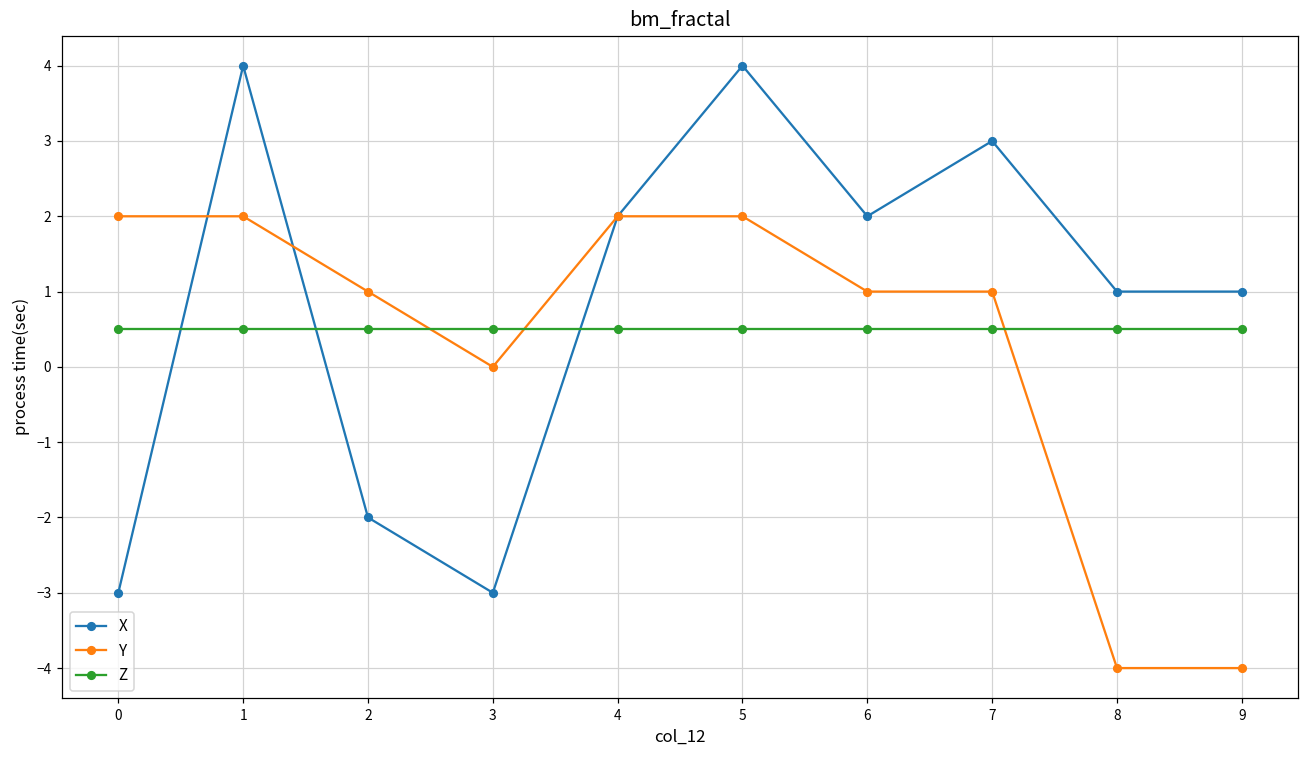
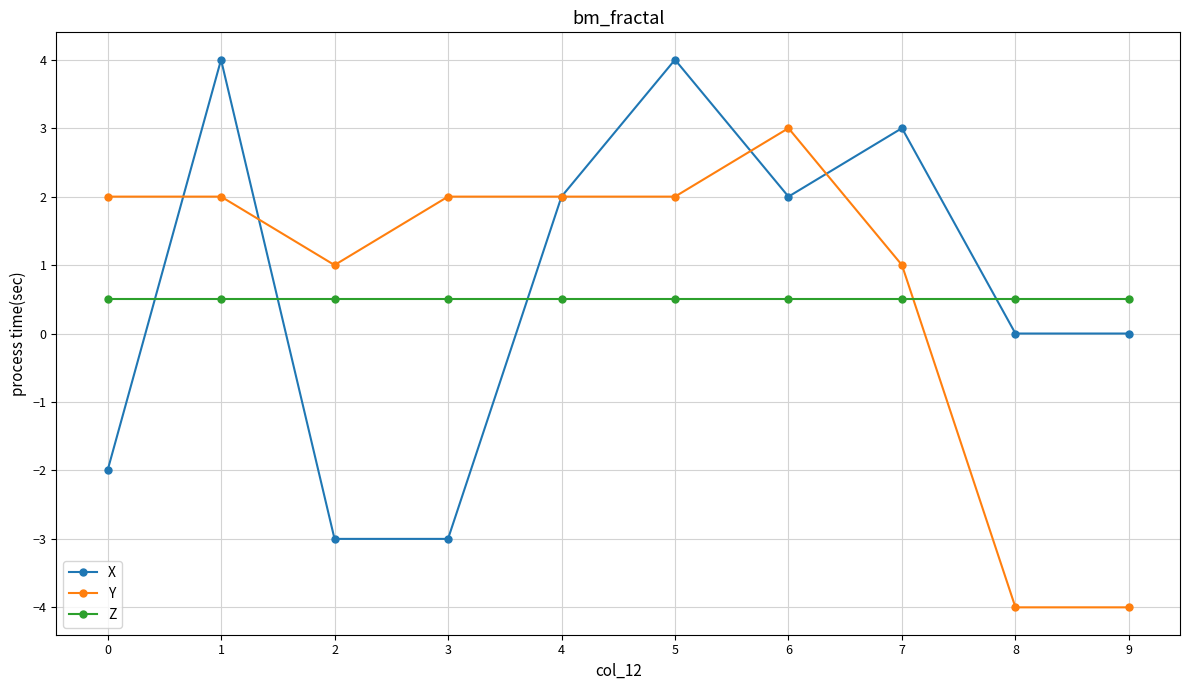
X, 0: -3 -> -2
X, 2: -2 -> -3
Y, 3: 0 -> 2
Y, 6: 1 -> 3
X, 8: 1 -> 0
X, 9: 1 -> 0
